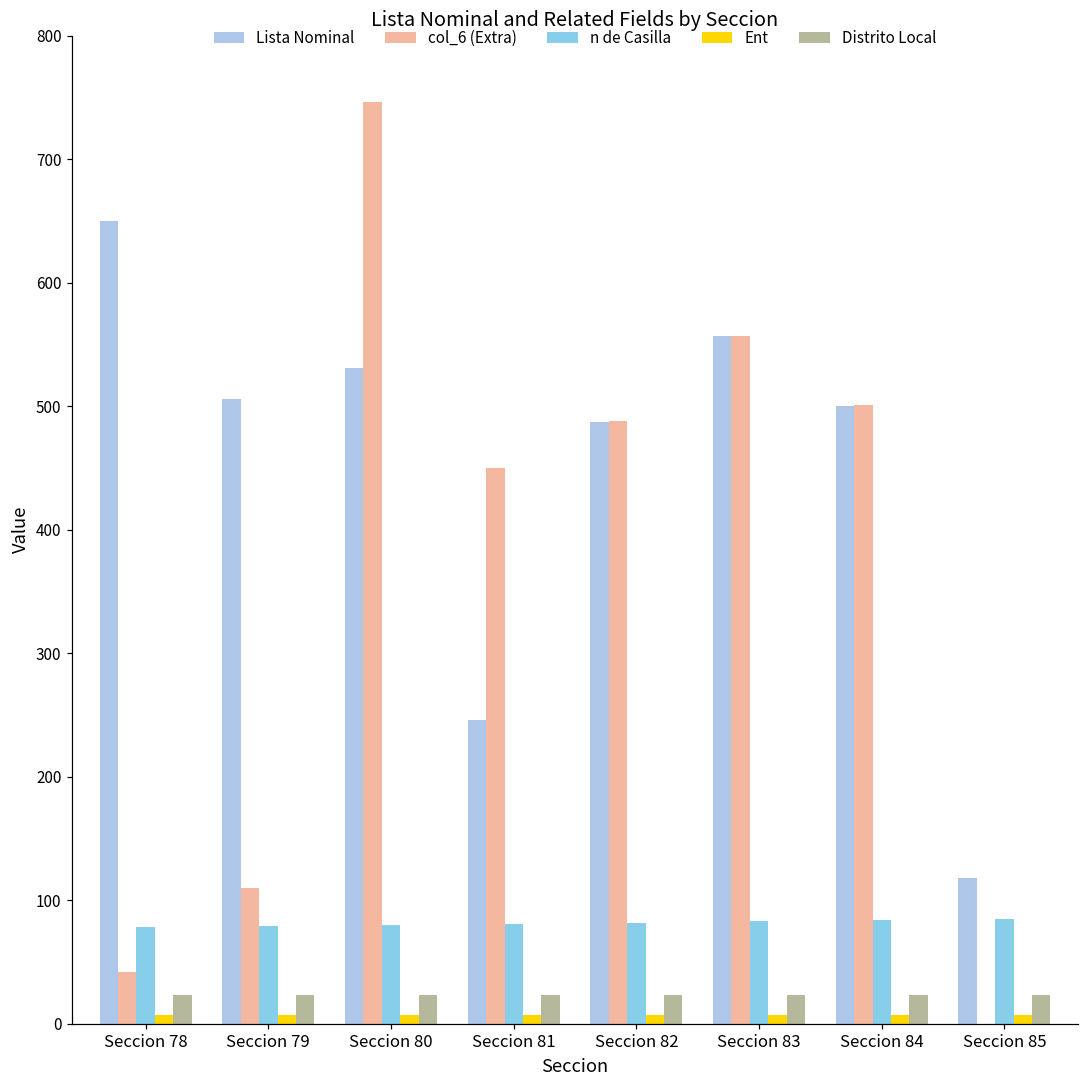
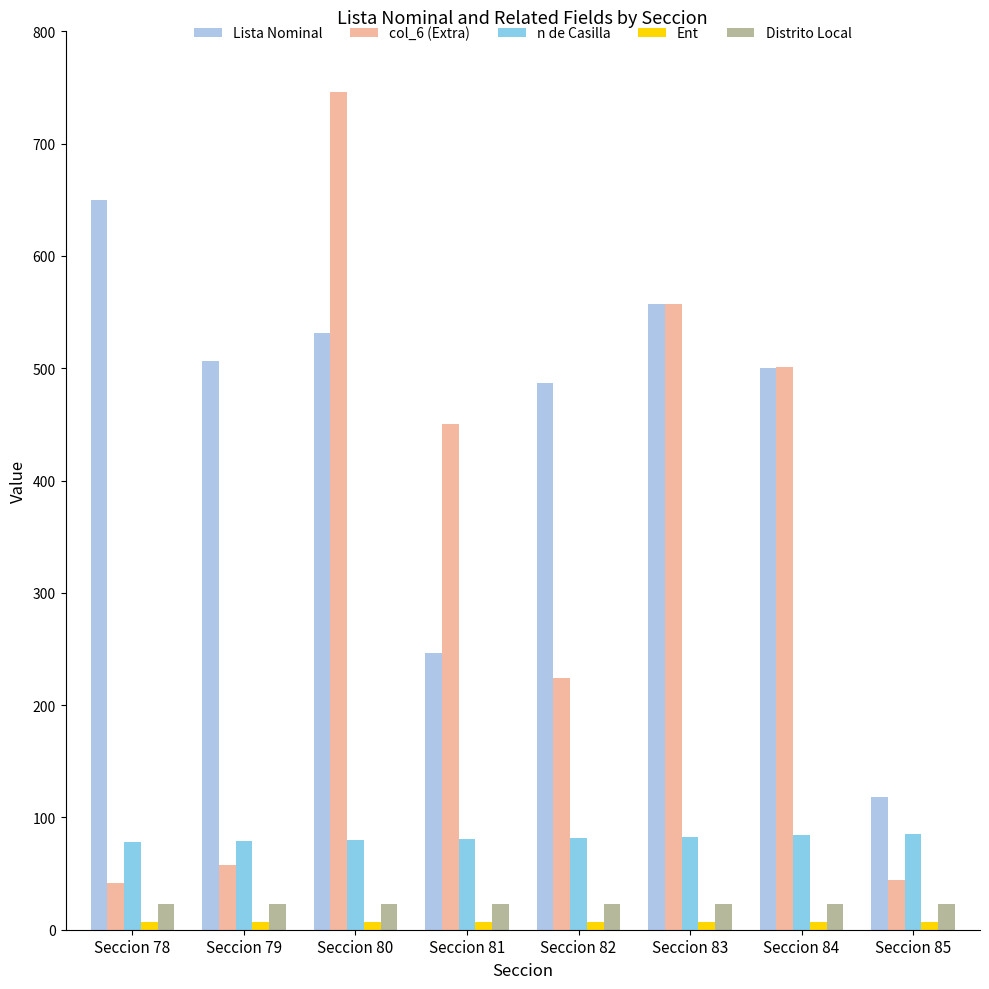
col_6 (Extra), Seccion 79: 110 -> 58
col_6 (Extra), Seccion 82: 488 -> 224
col_6 (Extra), Seccion 85: 0 -> 44
